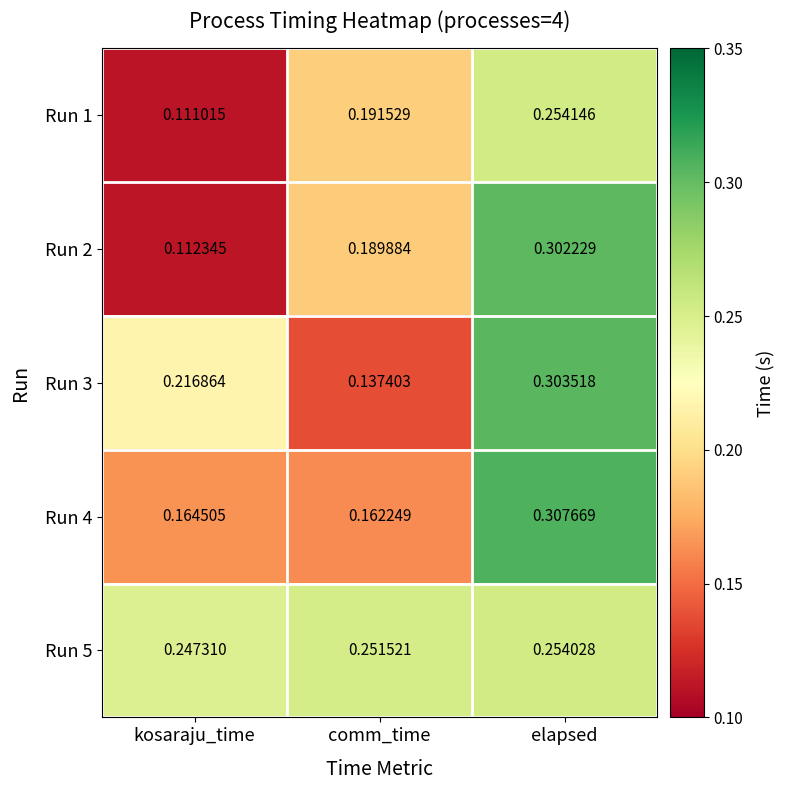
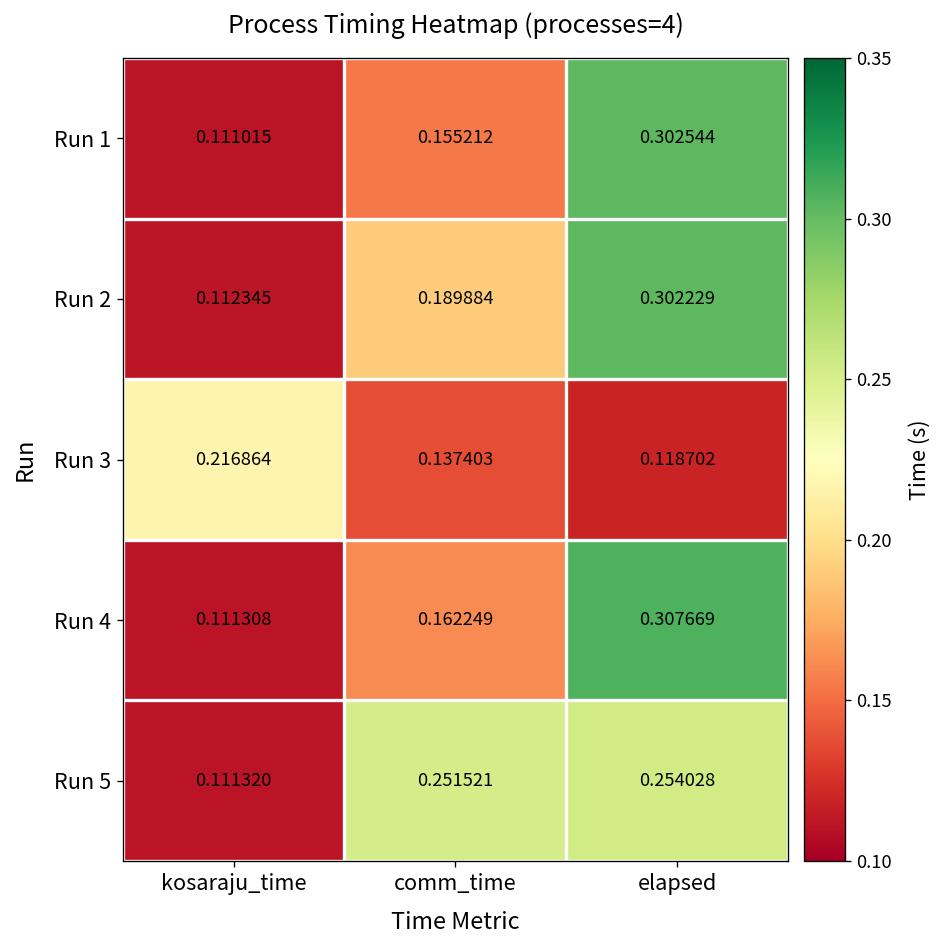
Run 1, comm_time: 0.191529 -> 0.155212
Run 1, elapsed: 0.254146 -> 0.302544
Run 3, elapsed: 0.303518 -> 0.118702
Run 4, kosaraju_time: 0.164505 -> 0.111308
Run 5, kosaraju_time: 0.247310 -> 0.111320
